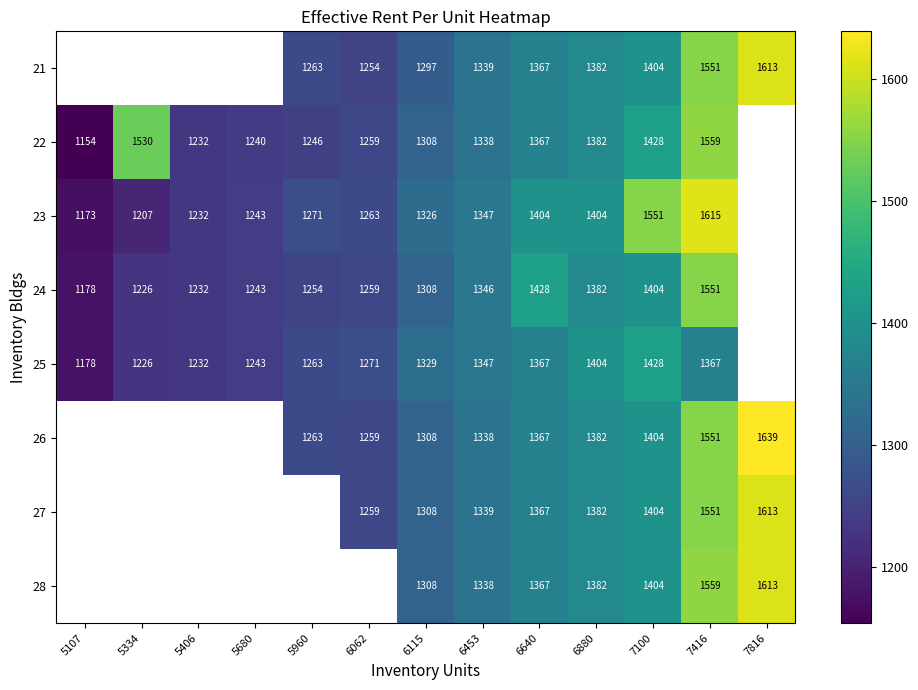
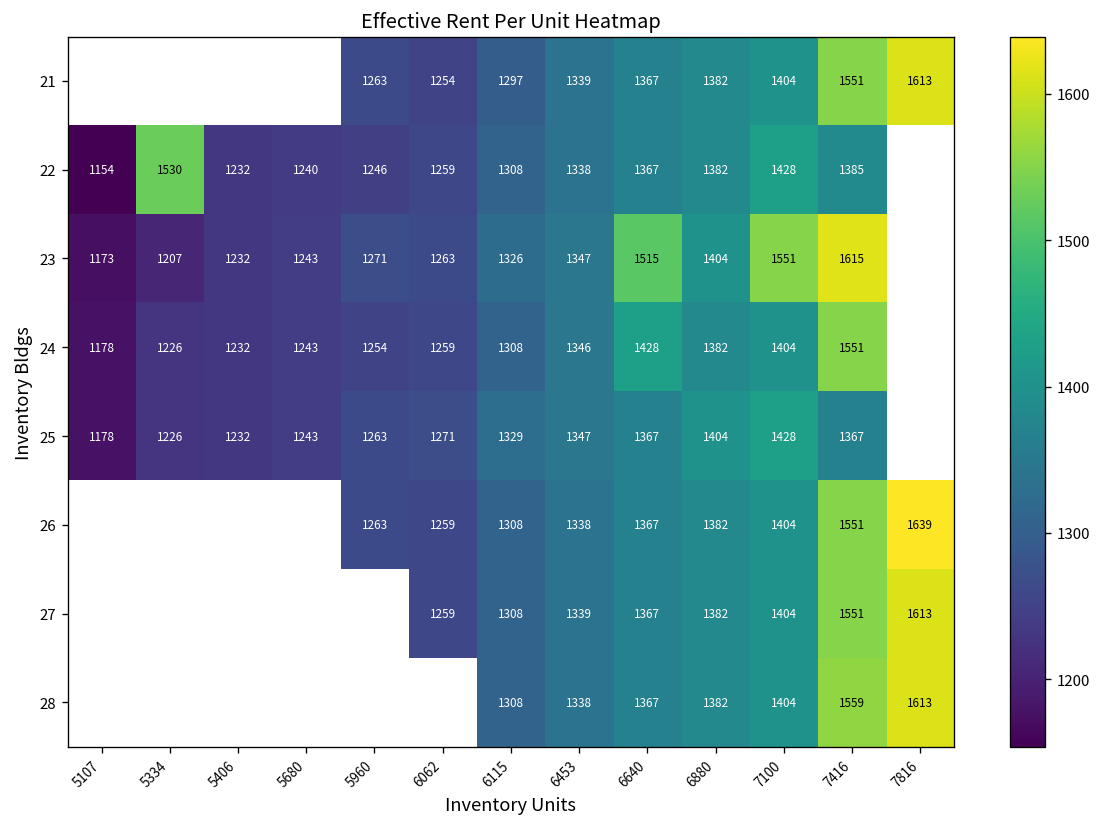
22, 7416: 1559 -> 1385
23, 6640: 1404 -> 1515
